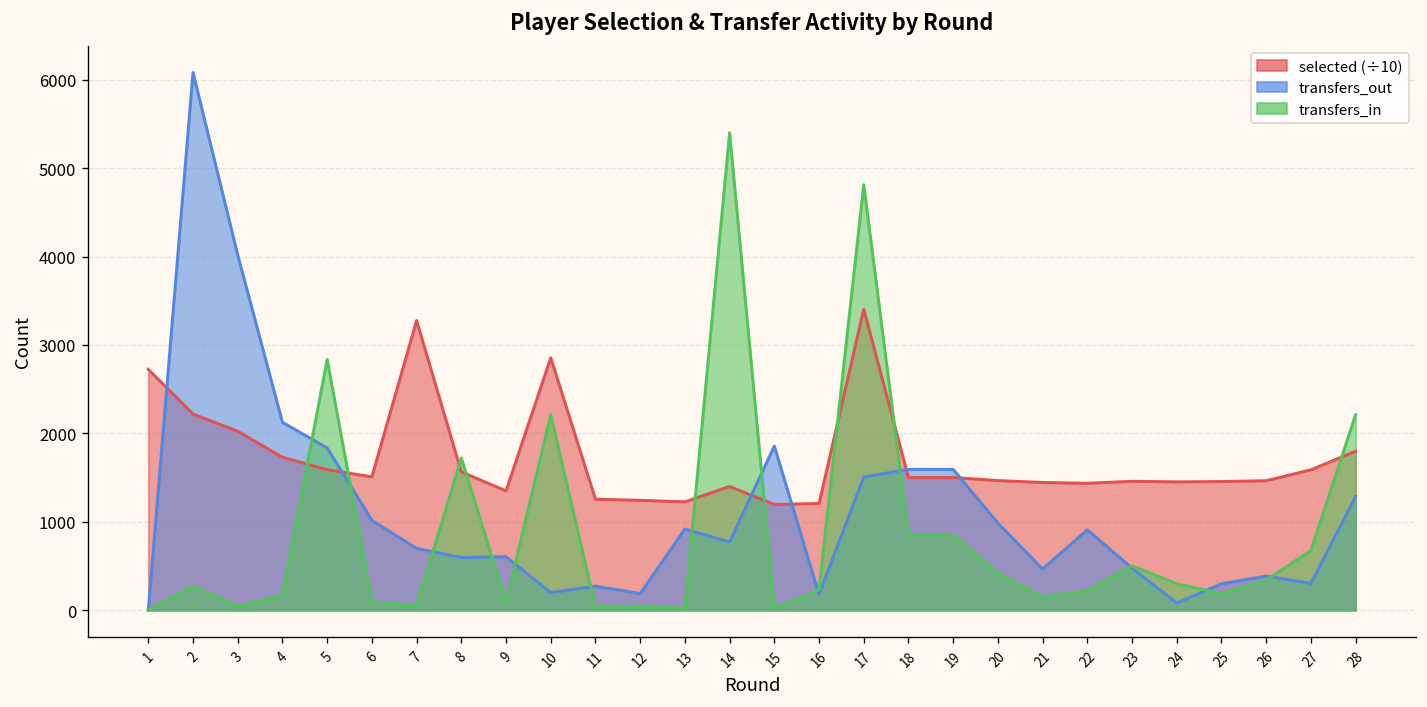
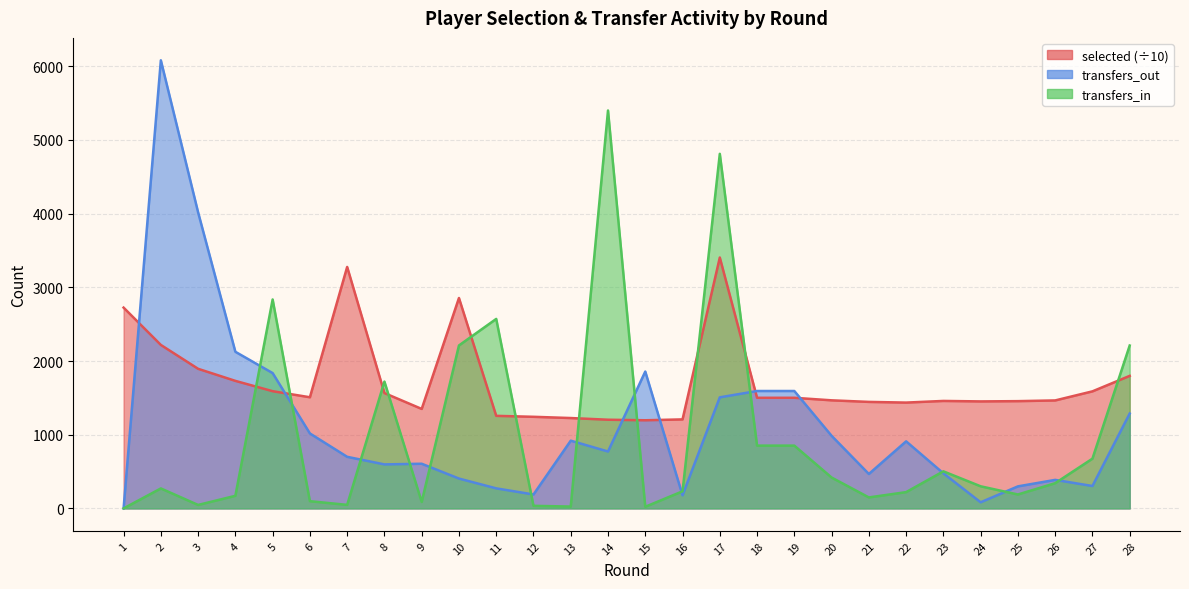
selected (÷10), 3: 2000 -> 1900
transfers_out, 10: 200 -> 400
transfers_in, 11: 0 -> 2600
selected (÷10), 14: 1400 -> 1200
